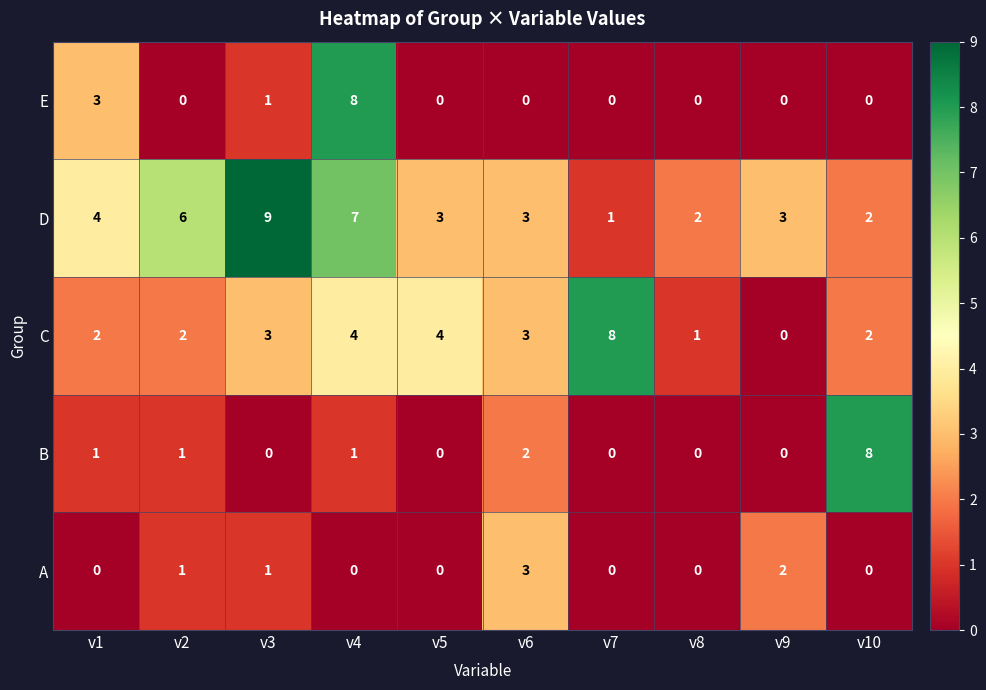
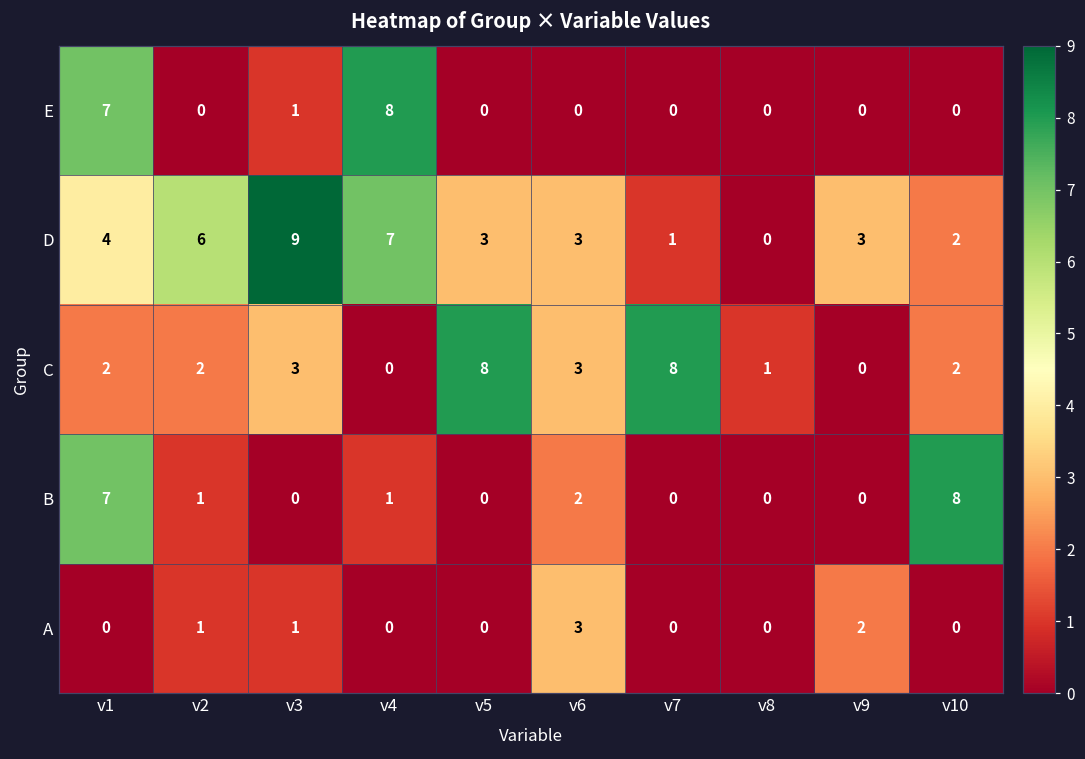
E, v1: 3 -> 7
D, v8: 2 -> 0
C, v4: 4 -> 0
C, v5: 4 -> 8
B, v1: 1 -> 7
